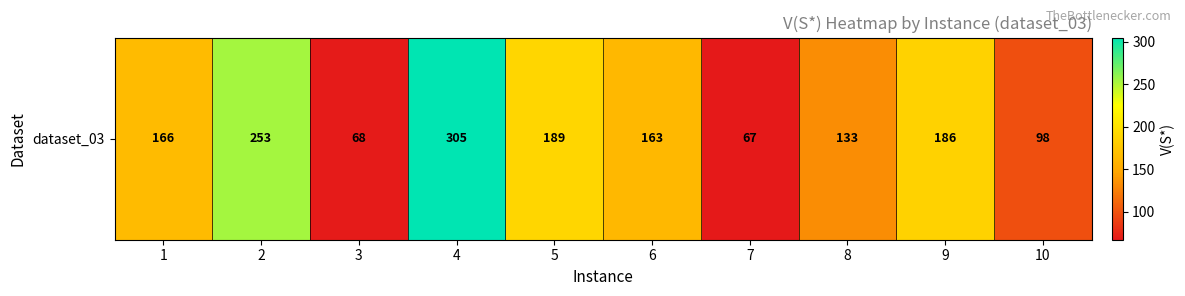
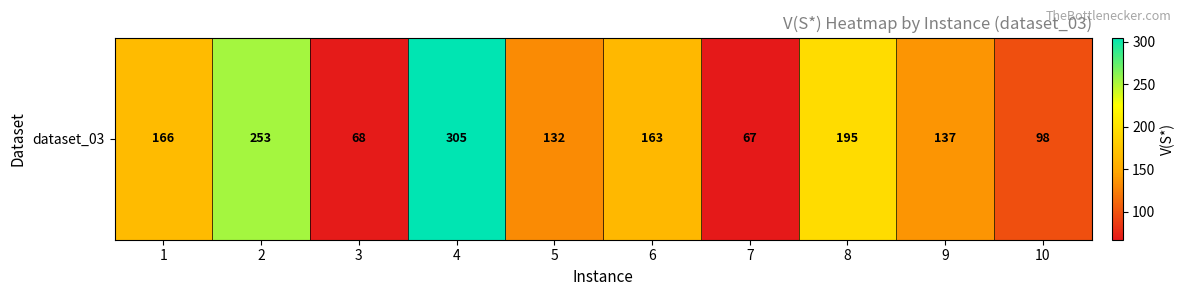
dataset_03, 5: 189 -> 132
dataset_03, 8: 133 -> 195
dataset_03, 9: 186 -> 137
